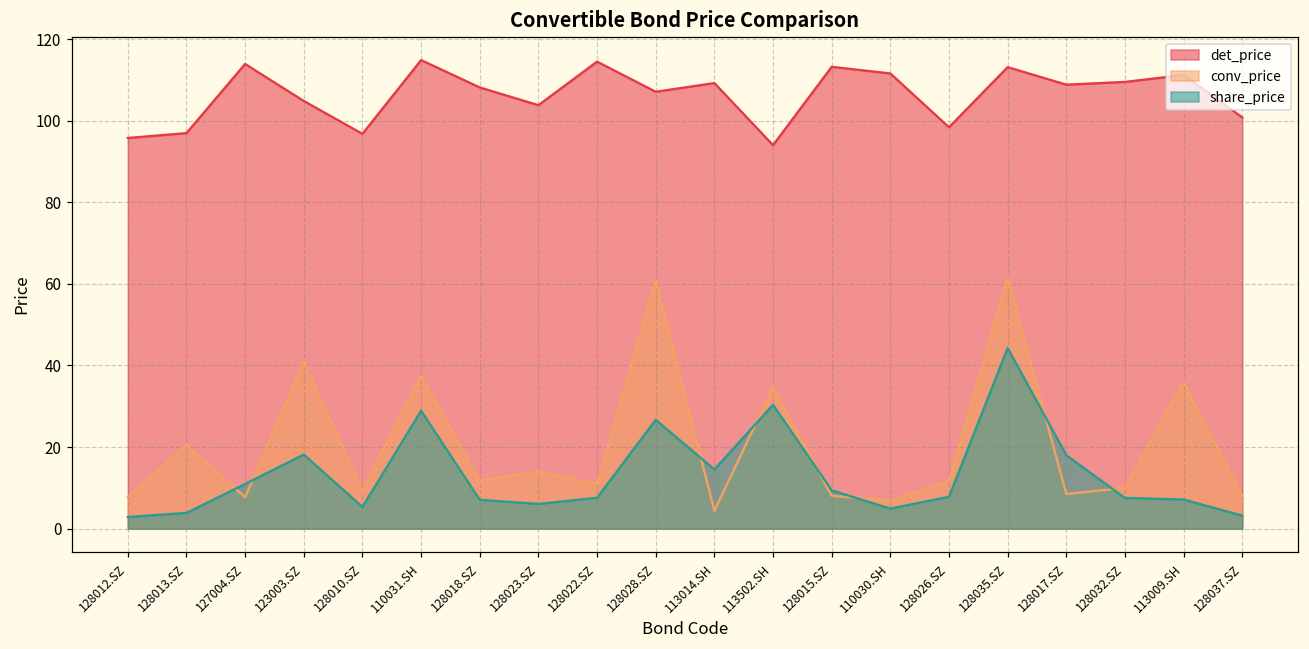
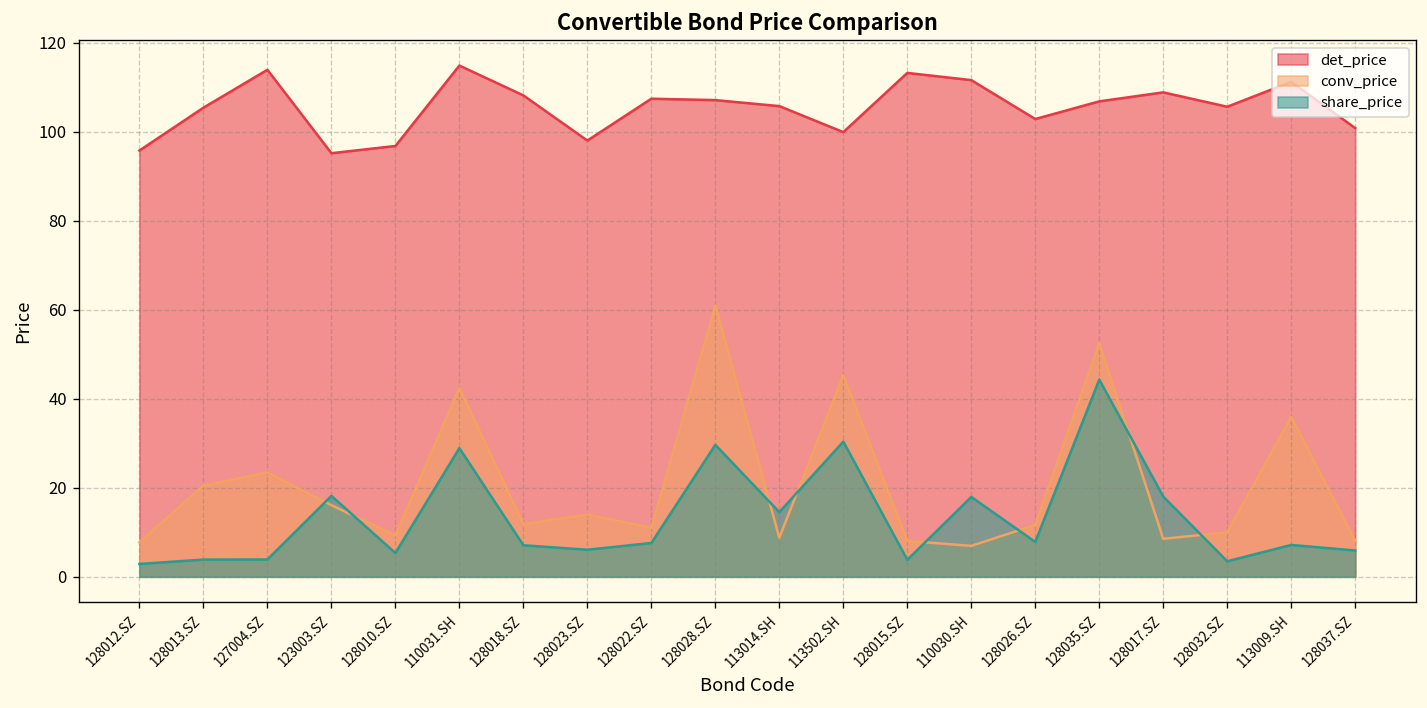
det_price, 128013.SZ: 97 -> 105
conv_price, 127004.SZ: 8 -> 23
share_price, 127004.SZ: 11 -> 4
det_price, 123003.SZ: 105 -> 95
conv_price, 123003.SZ: 41 -> 16
conv_price, 110031.SH: 37 -> 42
det_price, 128023.SZ: 104 -> 98
det_price, 128022.SZ: 114 -> 107
share_price, 128028.SZ: 27 -> 30
det_price, 113014.SH: 109 -> 106
conv_price, 113014.SH: 4 -> 9
det_price, 113502.SH: 94 -> 100
conv_price, 113502.SH: 35 -> 45
share_price, 128015.SZ: 9 -> 4
share_price, 110030.SH: 5 -> 18
det_price, 128026.SZ: 98 -> 103
det_price, 128035.SZ: 113 -> 107
conv_price, 128035.SZ: 61 -> 53
det_price, 128032.SZ: 110 -> 106
share_price, 128032.SZ: 8 -> 3
share_price, 128037.SZ: 3 -> 6
